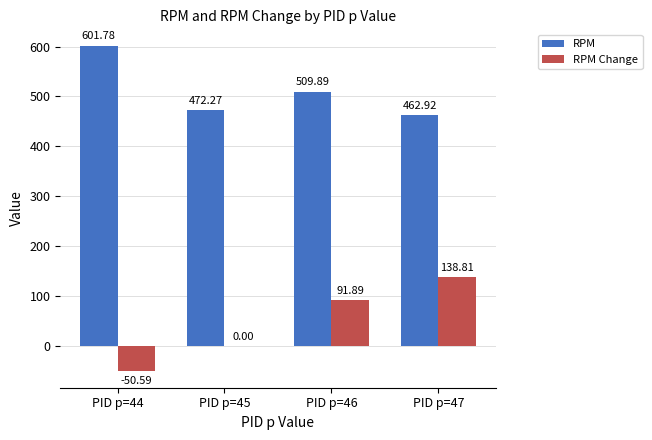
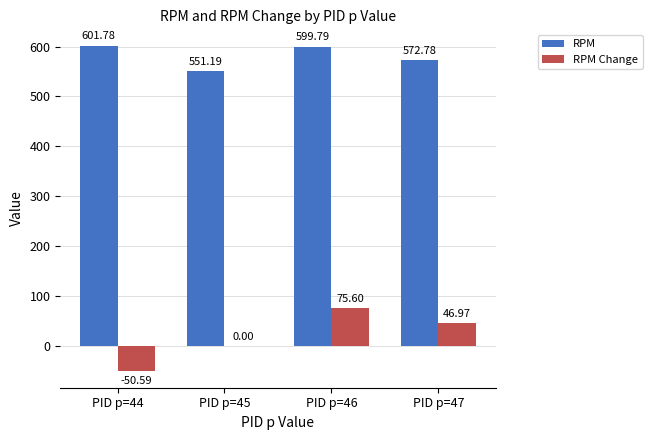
RPM, PID p=45: 472.27 -> 551.19
RPM, PID p=46: 509.89 -> 599.79
RPM Change, PID p=46: 91.89 -> 75.60
RPM, PID p=47: 462.92 -> 572.78
RPM Change, PID p=47: 138.81 -> 46.97
